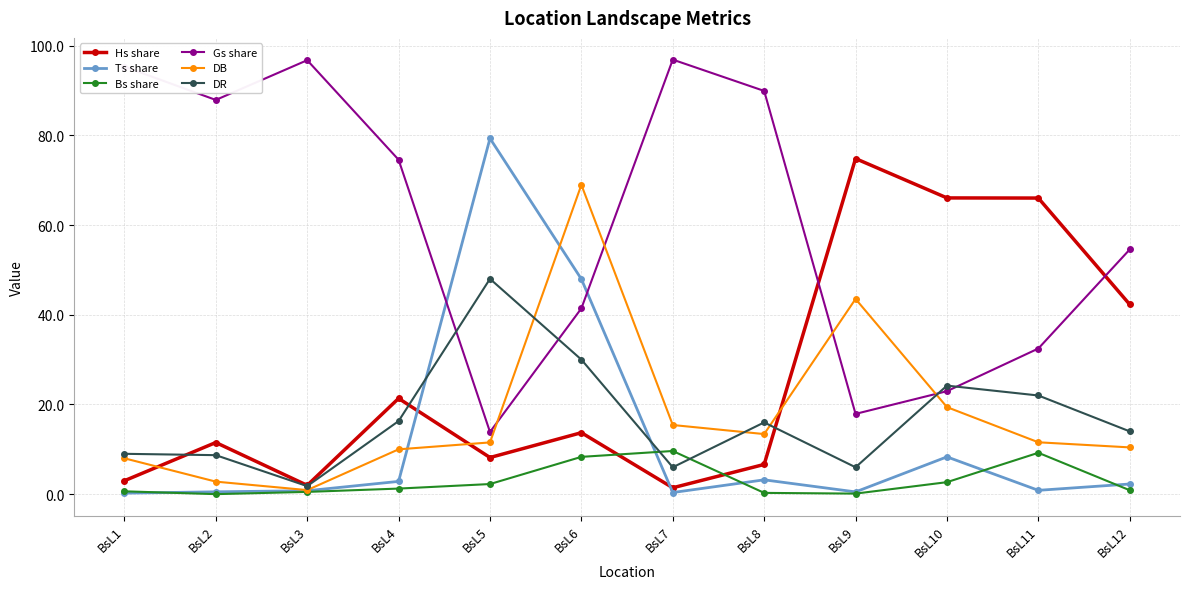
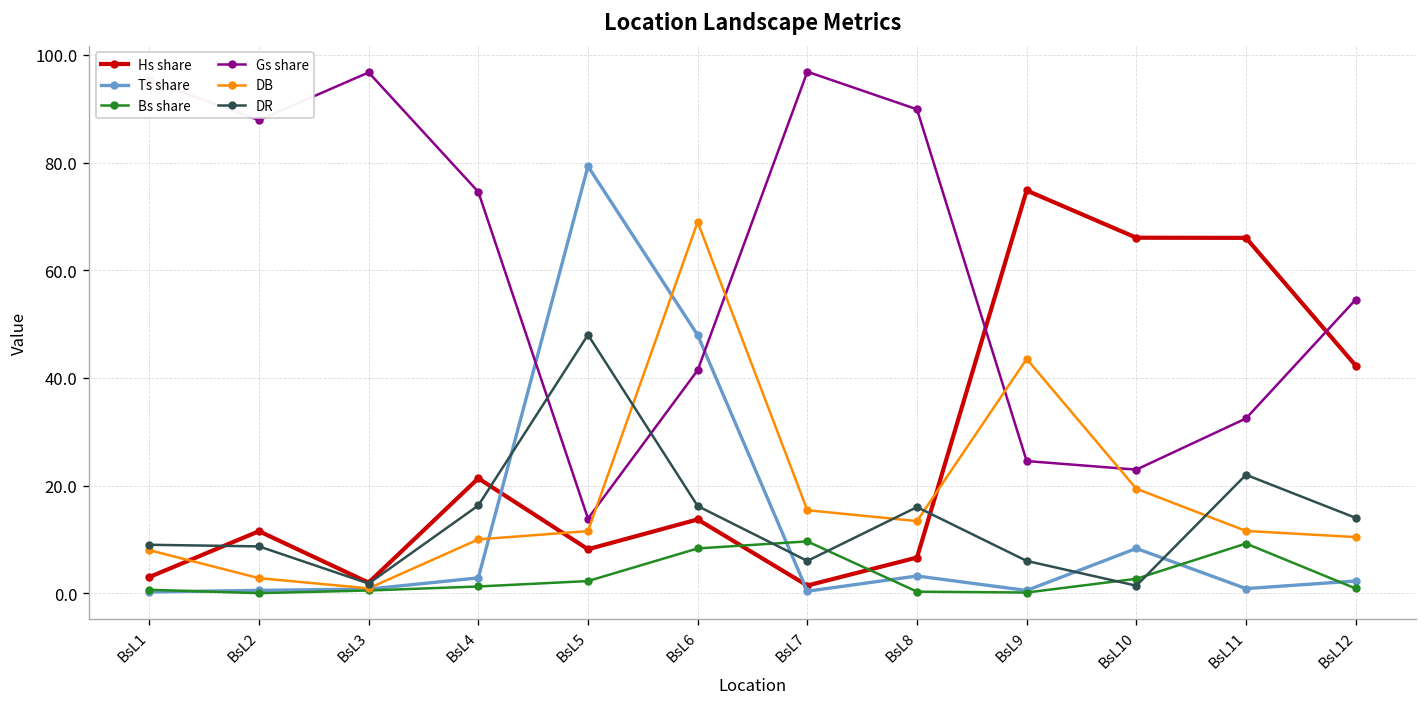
DR, BsL6: 30 -> 16
Gs share, BsL9: 18 -> 25
DR, BsL10: 24 -> 1
